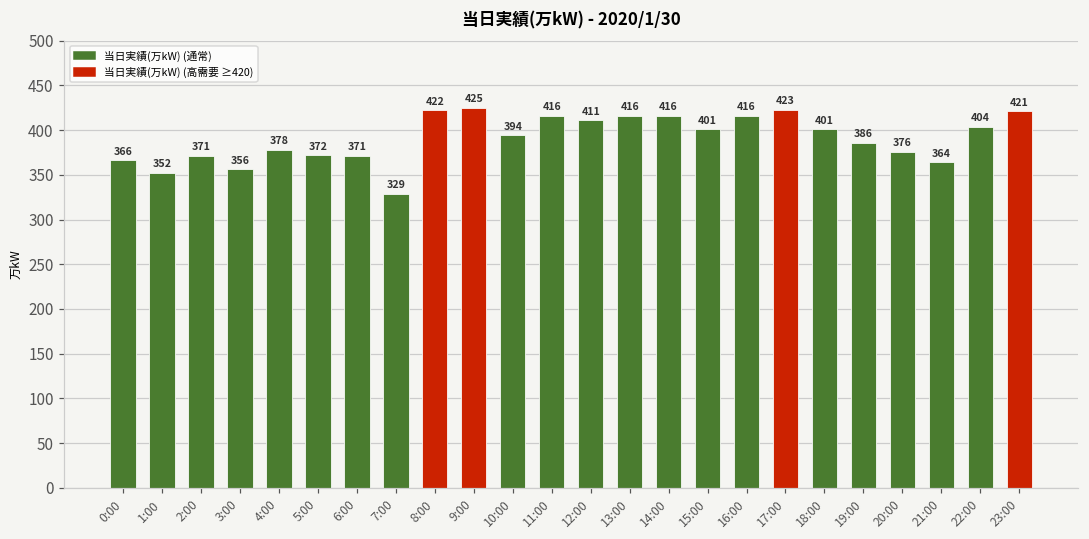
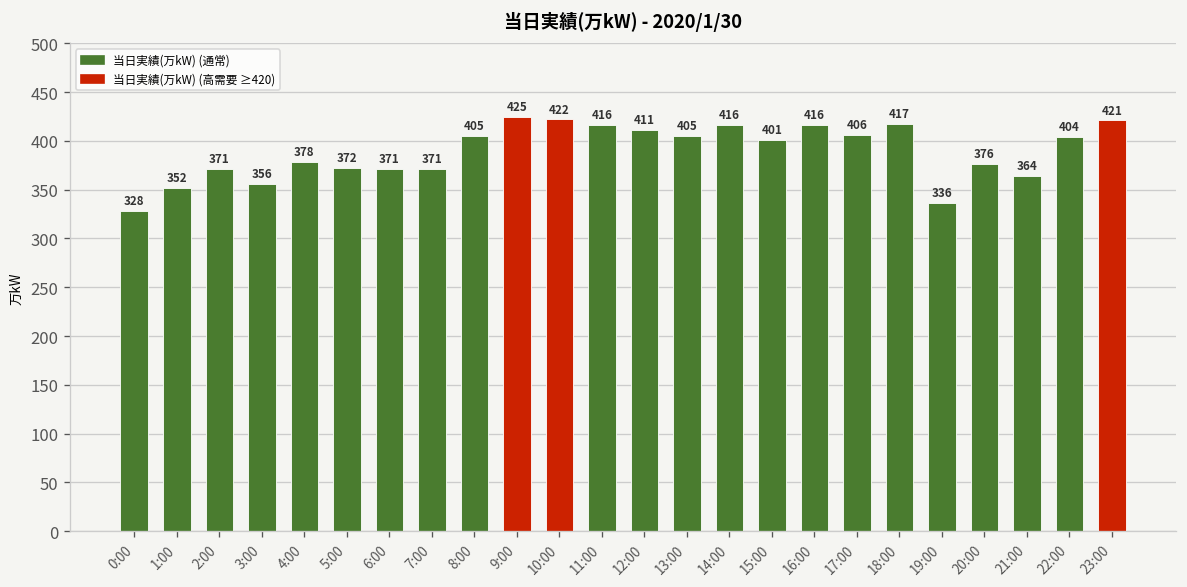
0:00: 366 -> 328
7:00: 329 -> 371
8:00: 422 -> 405
10:00: 394 -> 422
13:00: 416 -> 405
17:00: 423 -> 406
18:00: 401 -> 417
19:00: 386 -> 336
